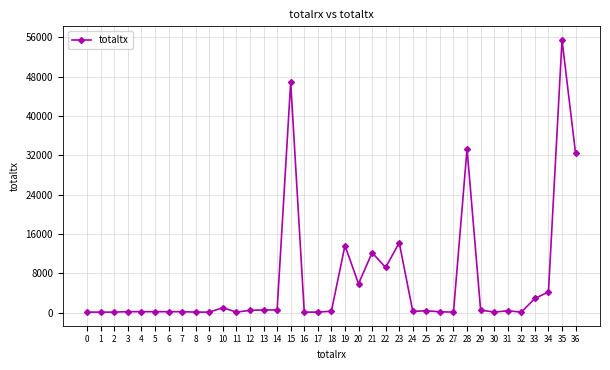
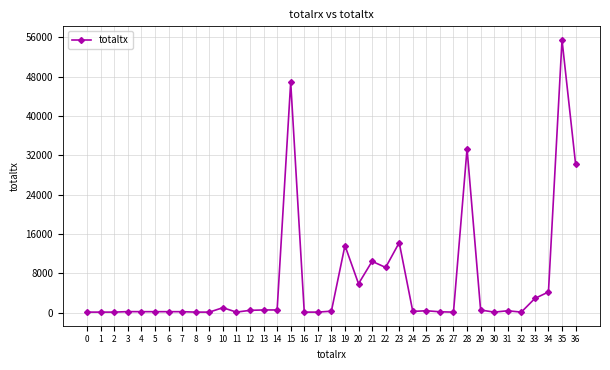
21: 12000 -> 10000
36: 32000 -> 30000
